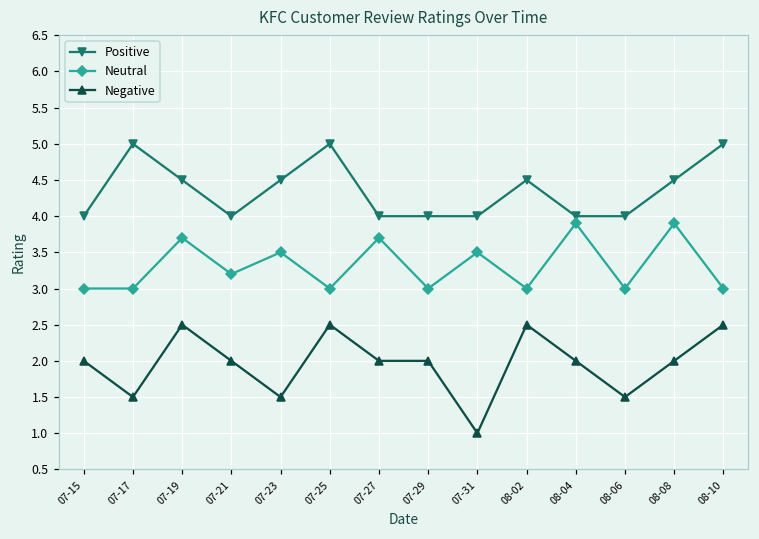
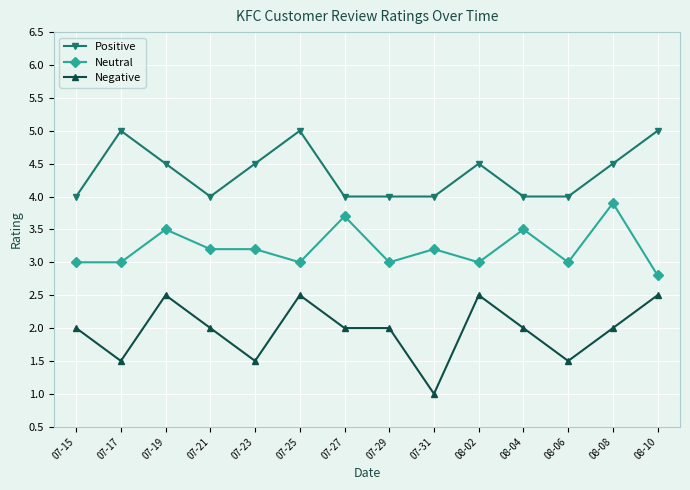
Neutral, 07-19: 3.7 -> 3.5
Neutral, 07-23: 3.5 -> 3.2
Neutral, 07-31: 3.5 -> 3.2
Neutral, 08-04: 3.9 -> 3.5
Neutral, 08-10: 3.0 -> 2.8
